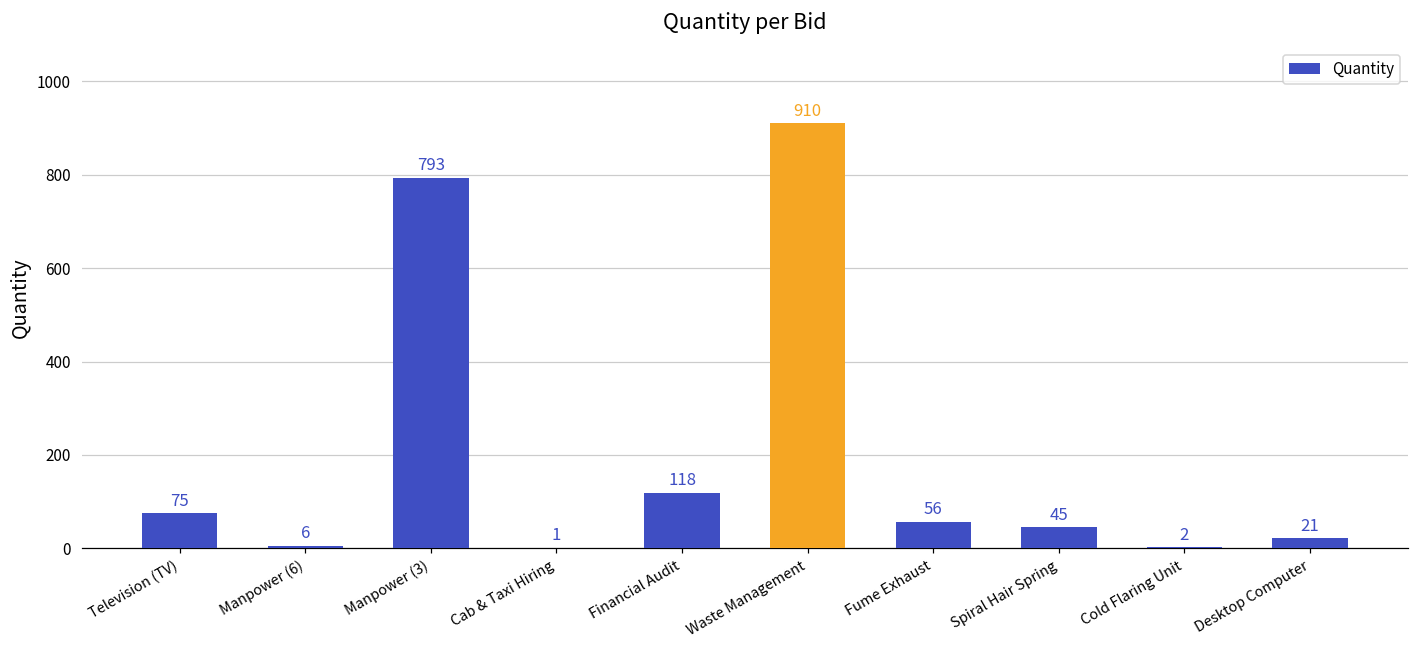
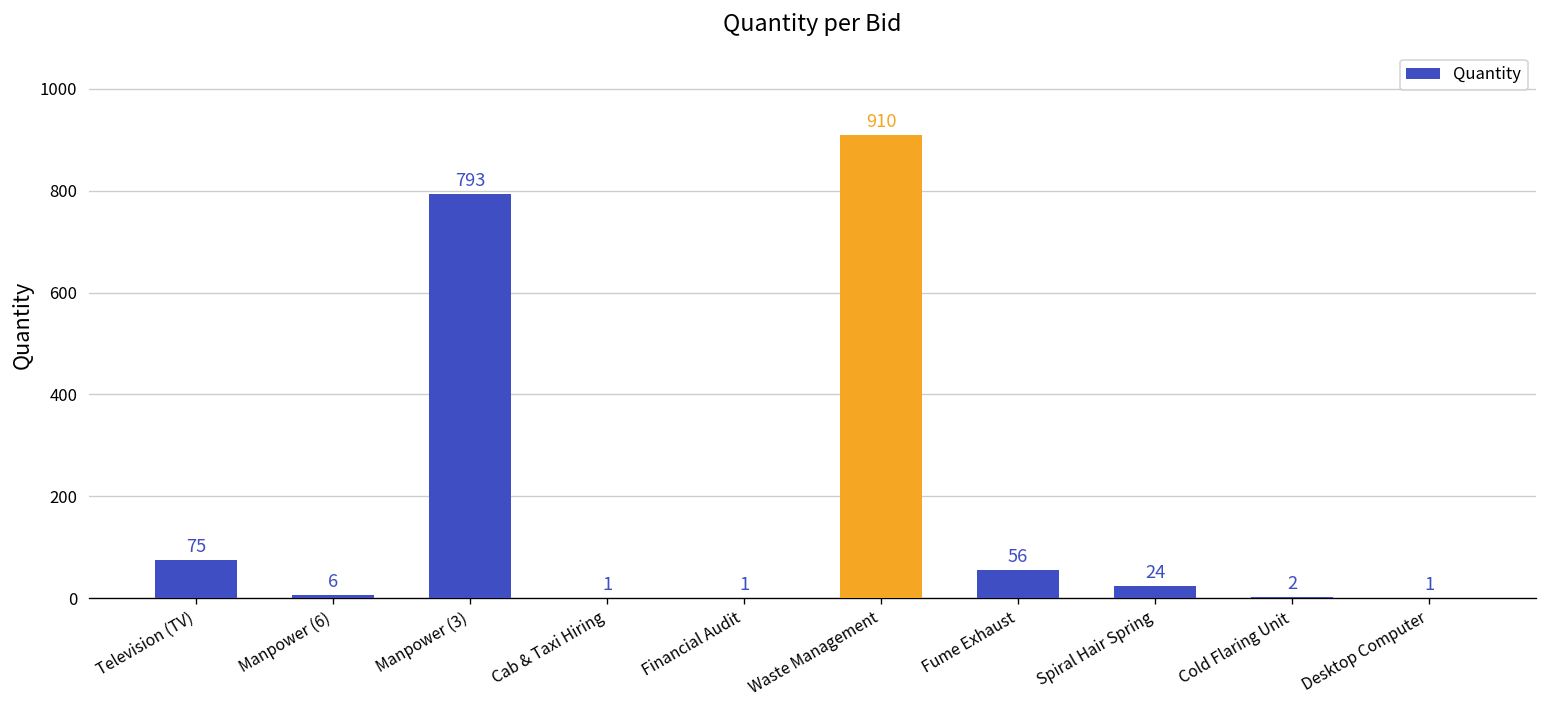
Financial Audit: 118 -> 1
Spiral Hair Spring: 45 -> 24
Desktop Computer: 21 -> 1
